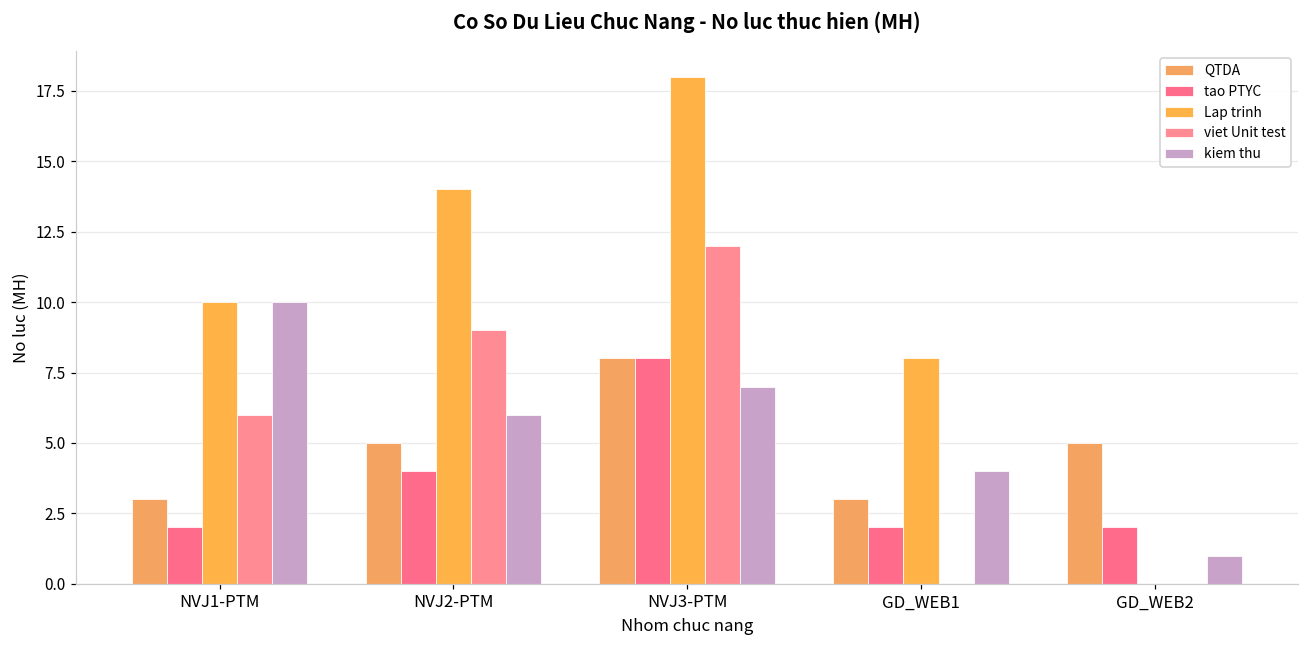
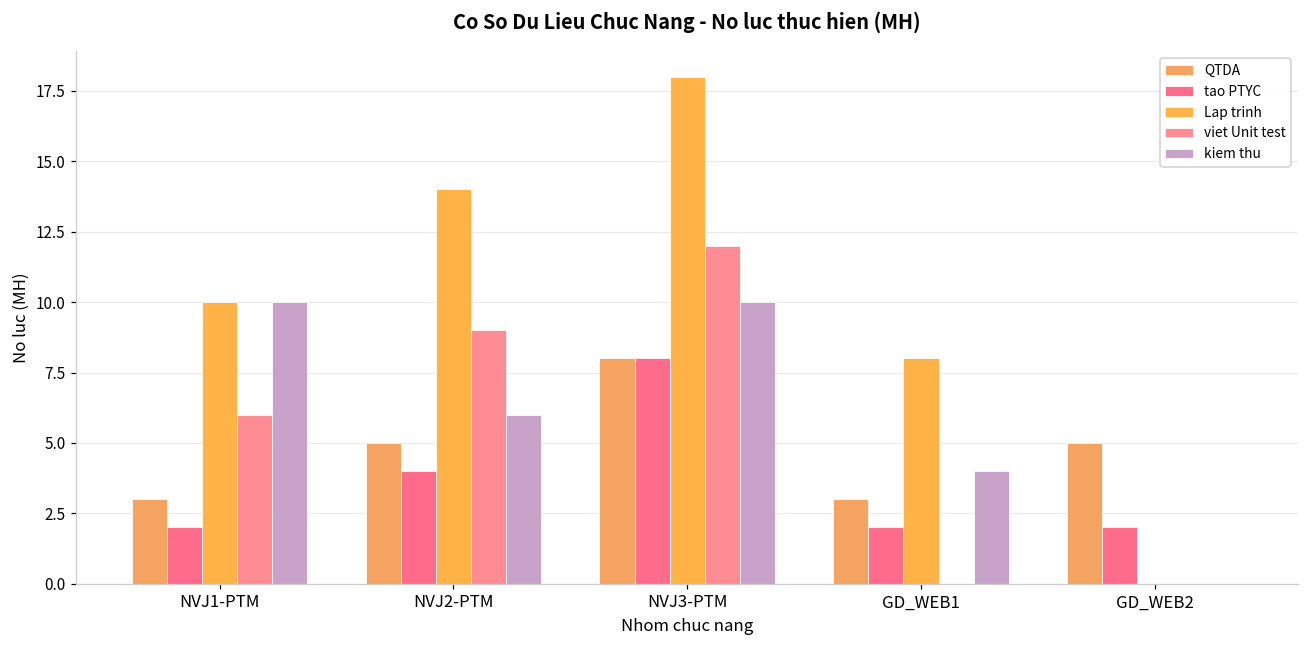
kiem thu, NVJ3-PTM: 7 -> 10
kiem thu, GD_WEB2: 1 -> 0
